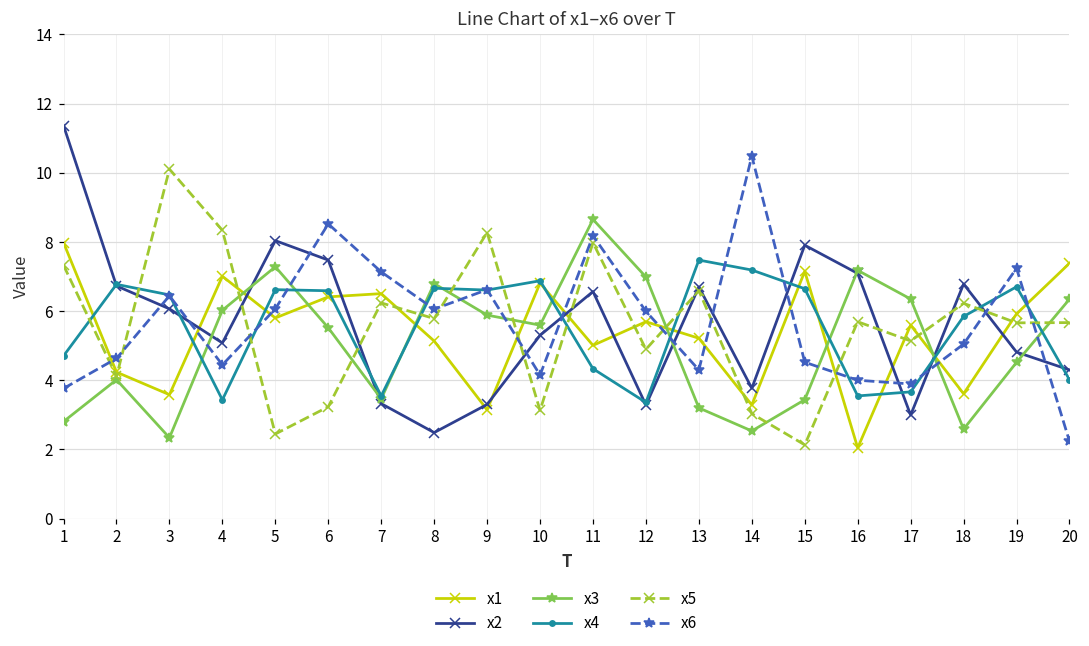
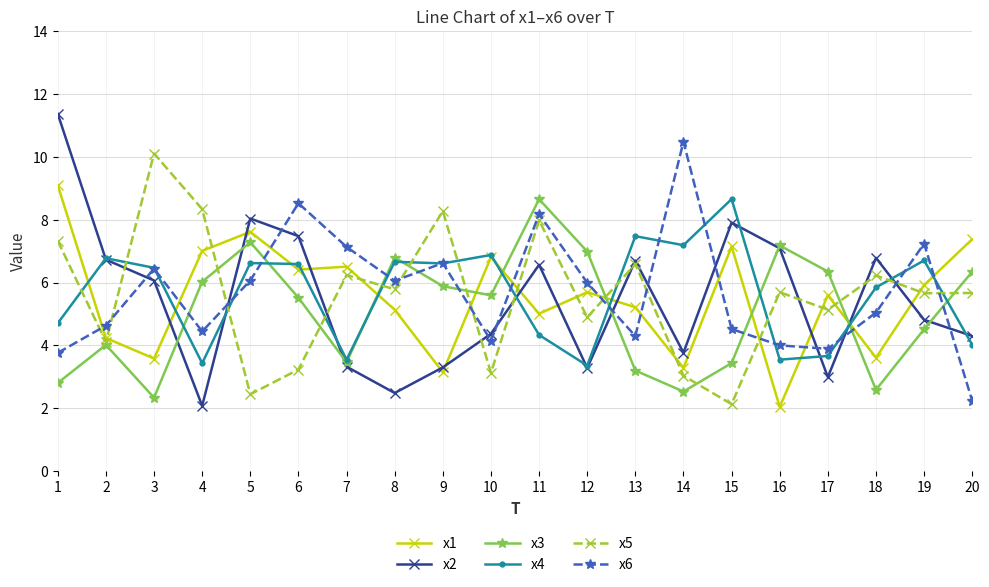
x1, 1: 8.0 -> 9.1
x2, 4: 5.1 -> 2.1
x1, 5: 5.8 -> 7.6
x2, 10: 5.3 -> 4.4
x4, 15: 6.6 -> 8.7
